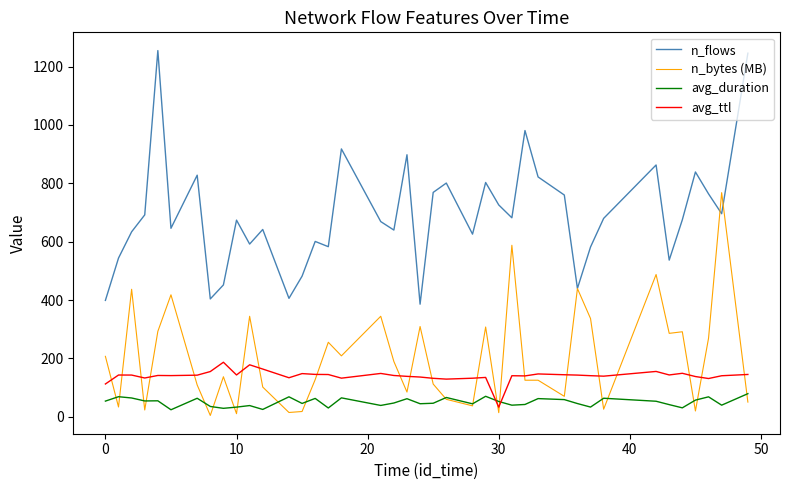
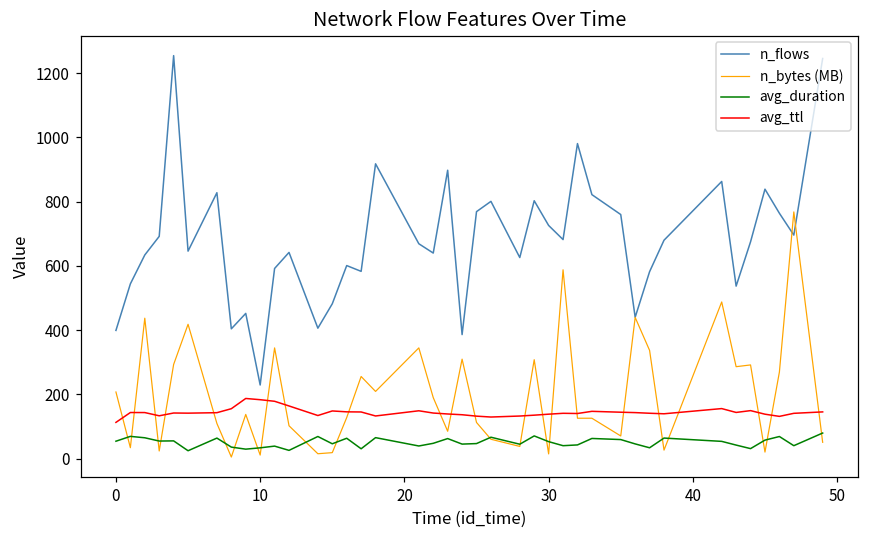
n_flows, 10: 670 -> 230
avg_ttl, 10: 140 -> 180
avg_ttl, 30: 30 -> 140
